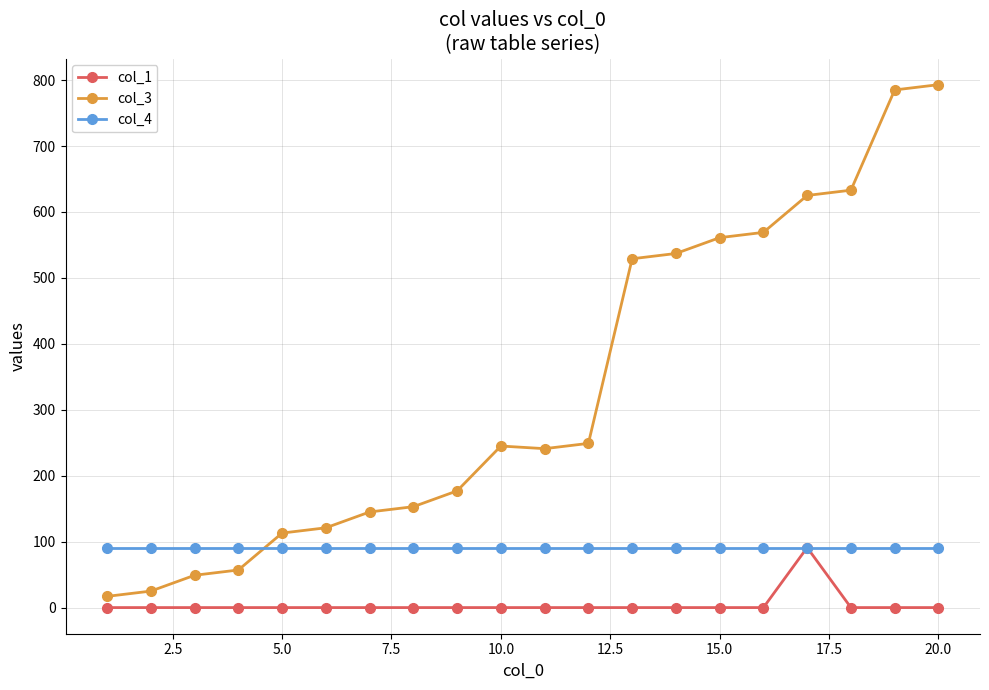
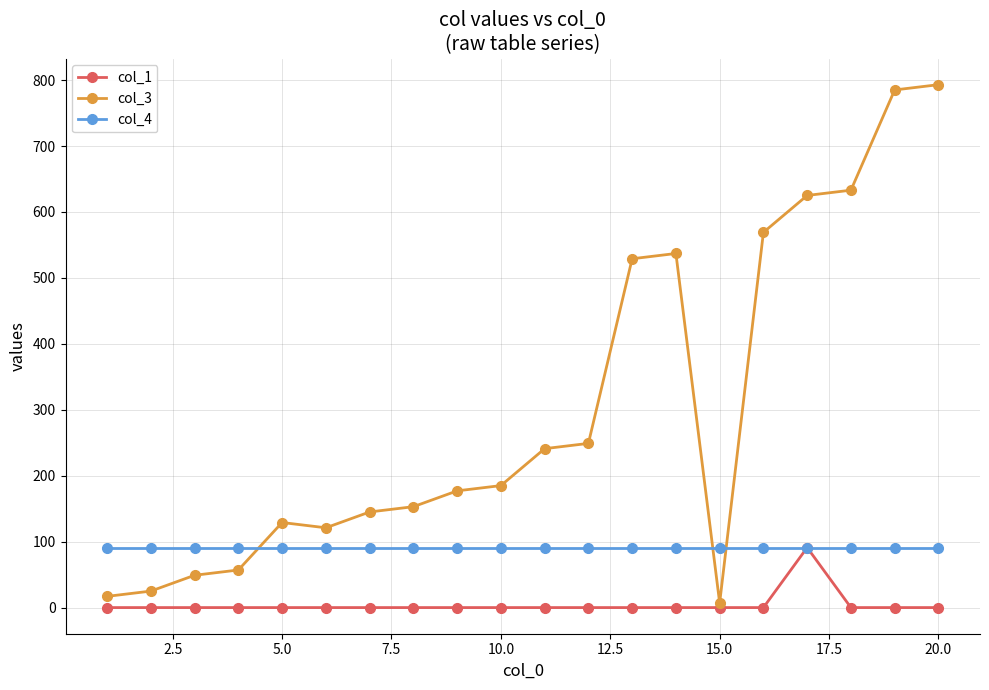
col_3, 5.0: 110 -> 130
col_3, 10.0: 250 -> 190
col_3, 15.0: 560 -> 10
